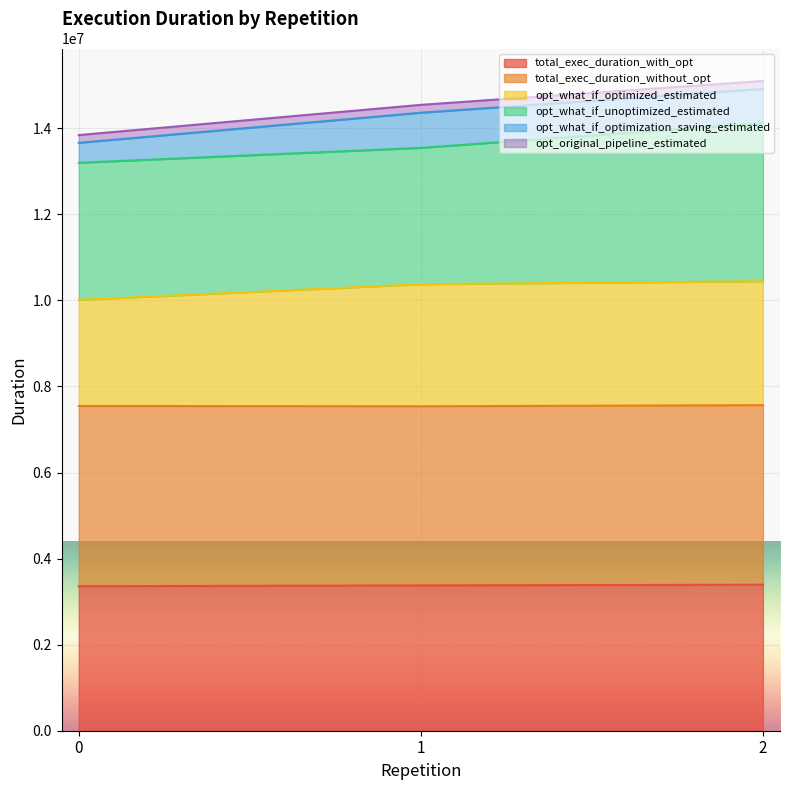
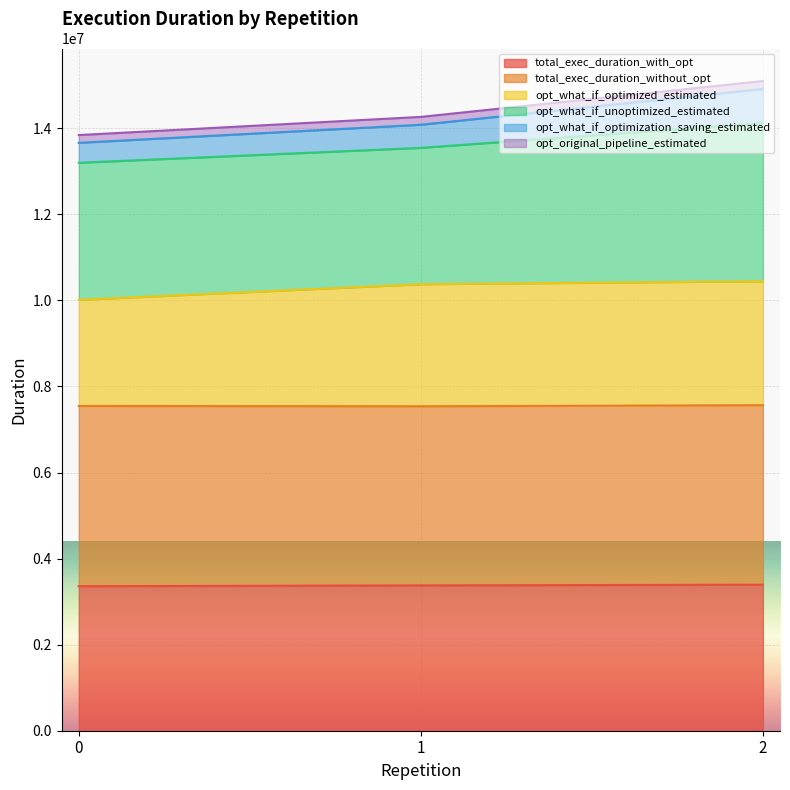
opt_what_if_optimization_saving_estimated, 1: 800000 -> 500000
